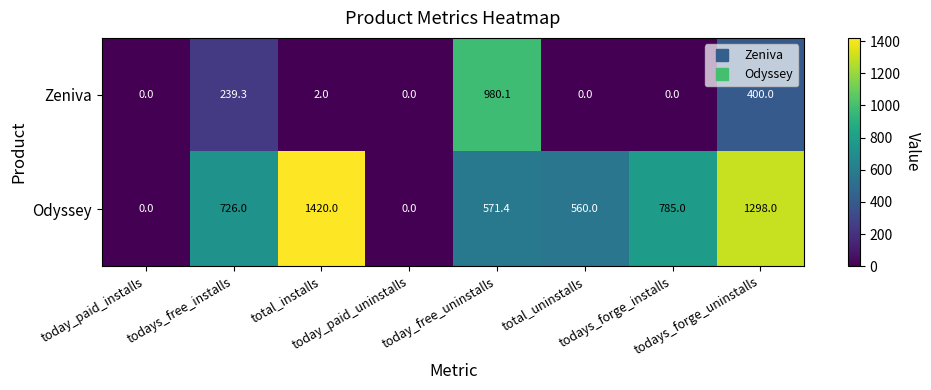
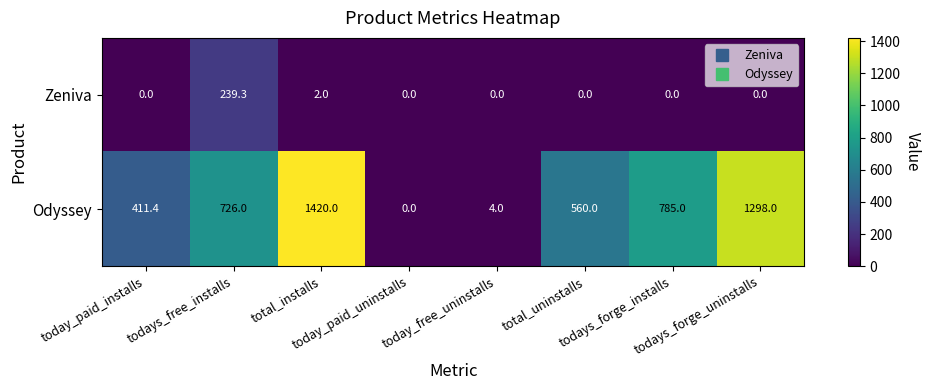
Zeniva, today_free_uninstalls: 980.1 -> 0.0
Zeniva, todays_forge_uninstalls: 400.0 -> 0.0
Odyssey, today_paid_installs: 0.0 -> 411.4
Odyssey, today_free_uninstalls: 571.4 -> 4.0
